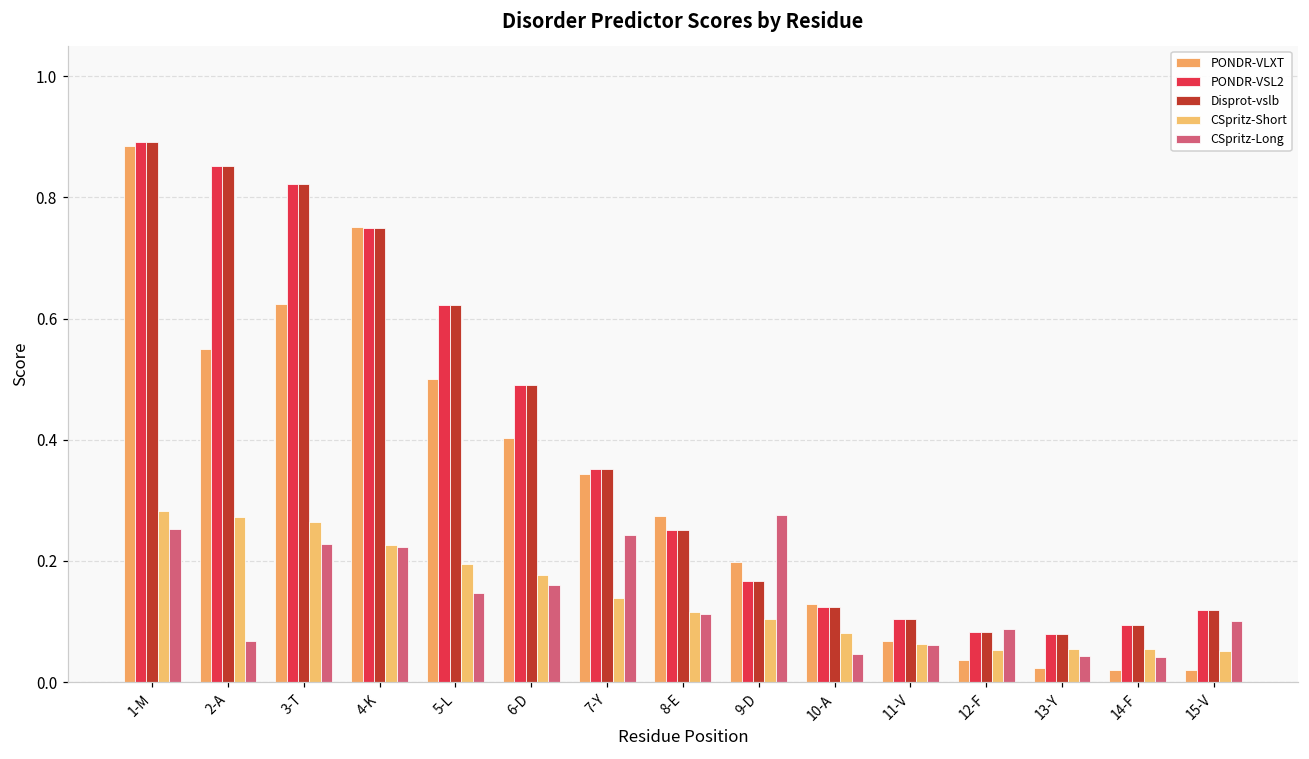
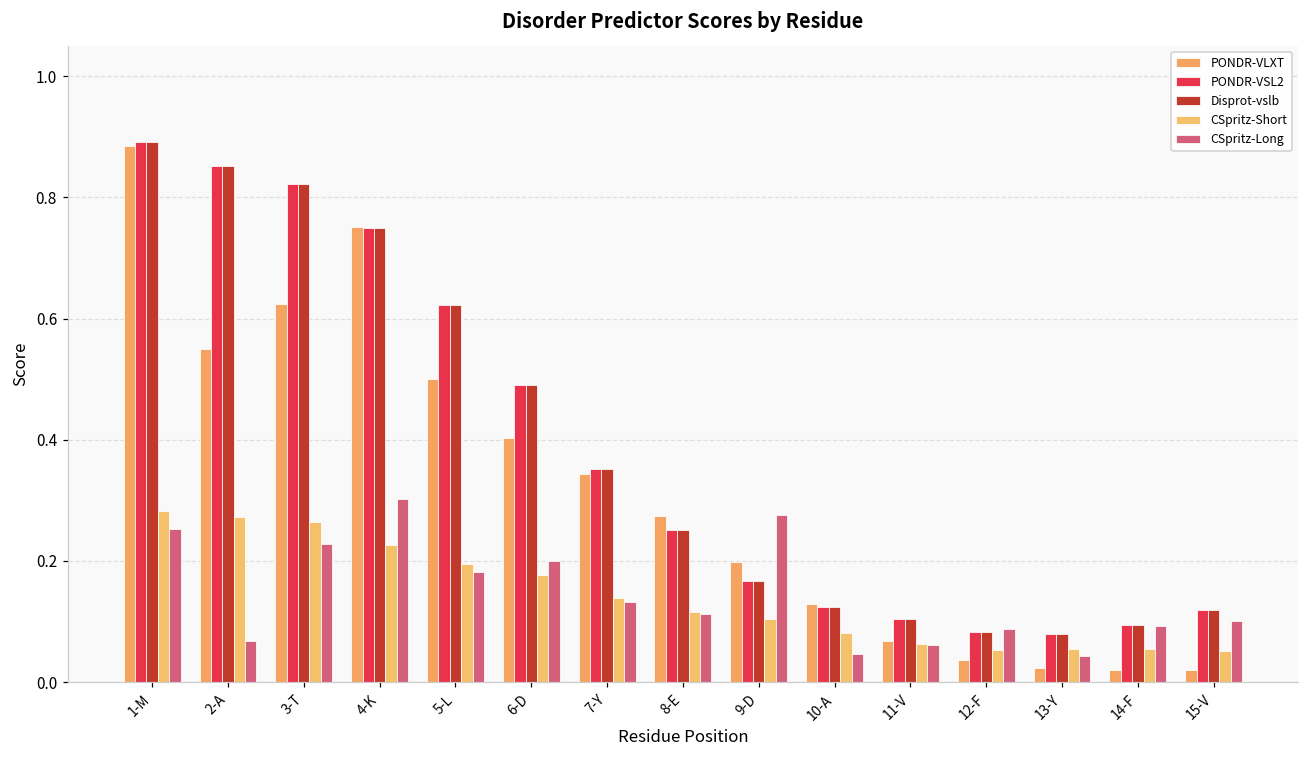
CSpritz-Long, 4-K: 0.22 -> 0.30
CSpritz-Long, 5-L: 0.15 -> 0.18
CSpritz-Long, 6-D: 0.16 -> 0.20
CSpritz-Long, 7-Y: 0.24 -> 0.13
CSpritz-Long, 14-F: 0.04 -> 0.09
